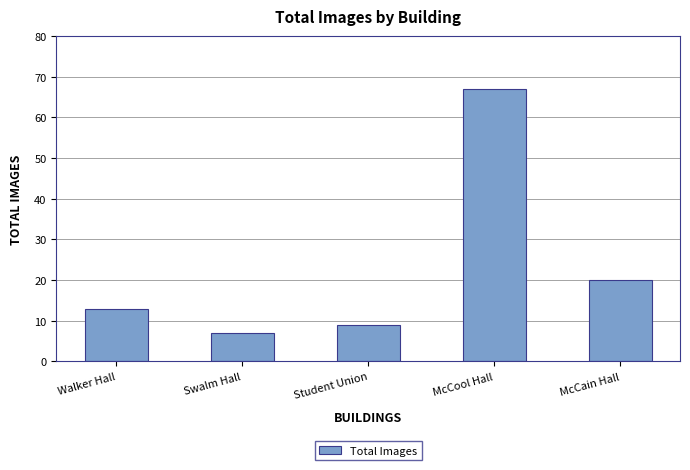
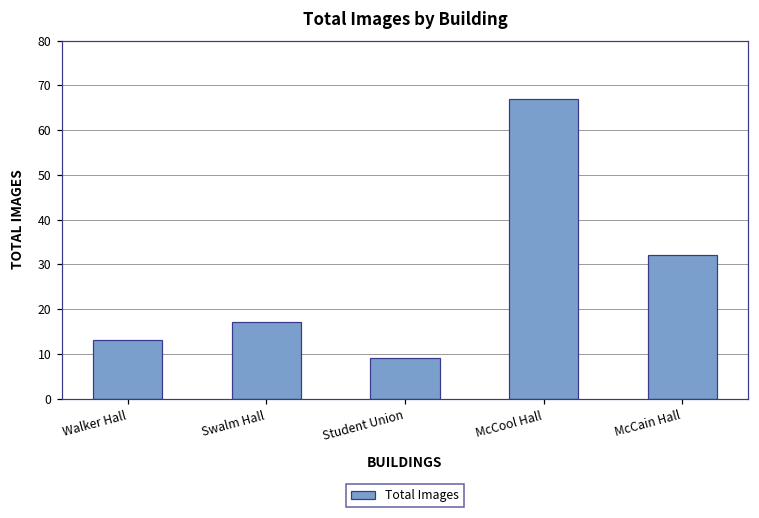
Swalm Hall: 7 -> 17
McCain Hall: 20 -> 32
